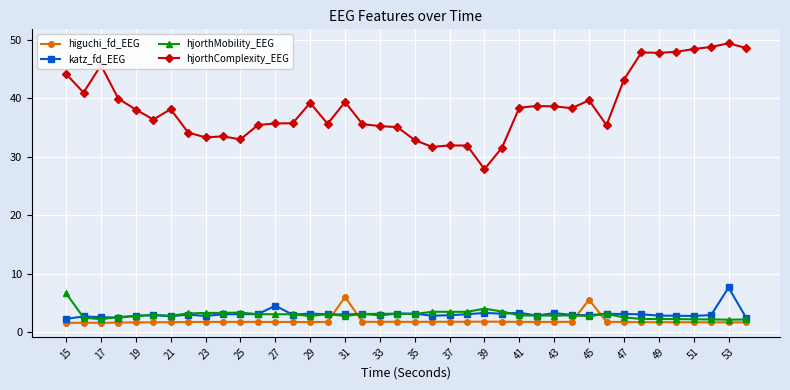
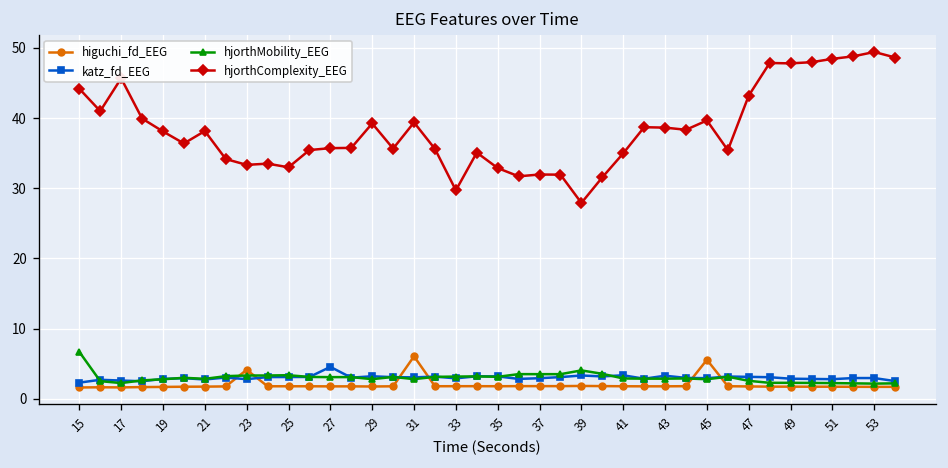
higuchi_fd_EEG, 23: 2 -> 4
hjorthComplexity_EEG, 33: 35 -> 30
hjorthComplexity_EEG, 41: 38 -> 35
katz_fd_EEG, 53: 8 -> 3
